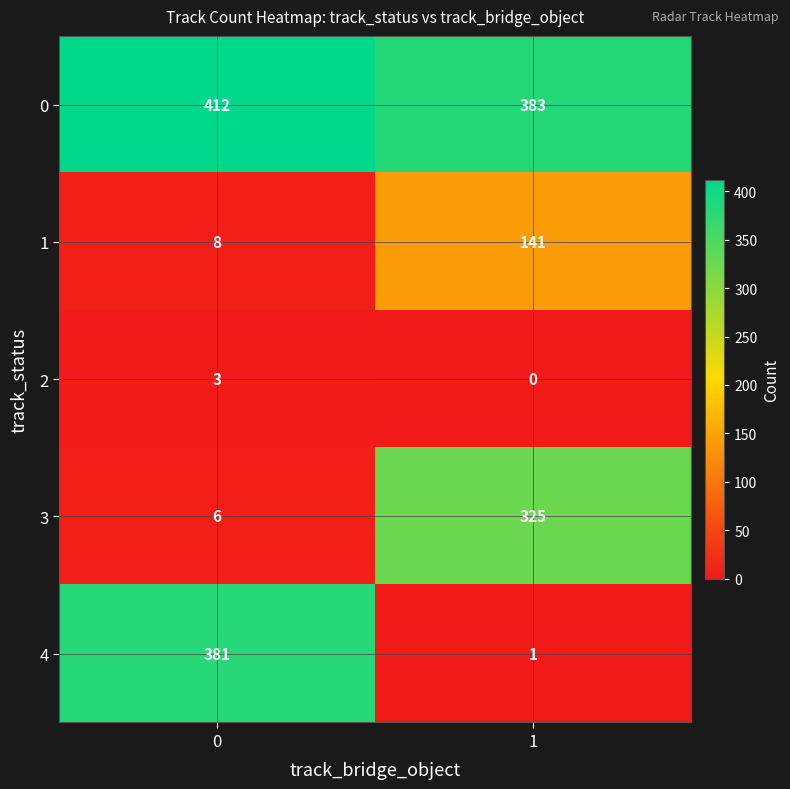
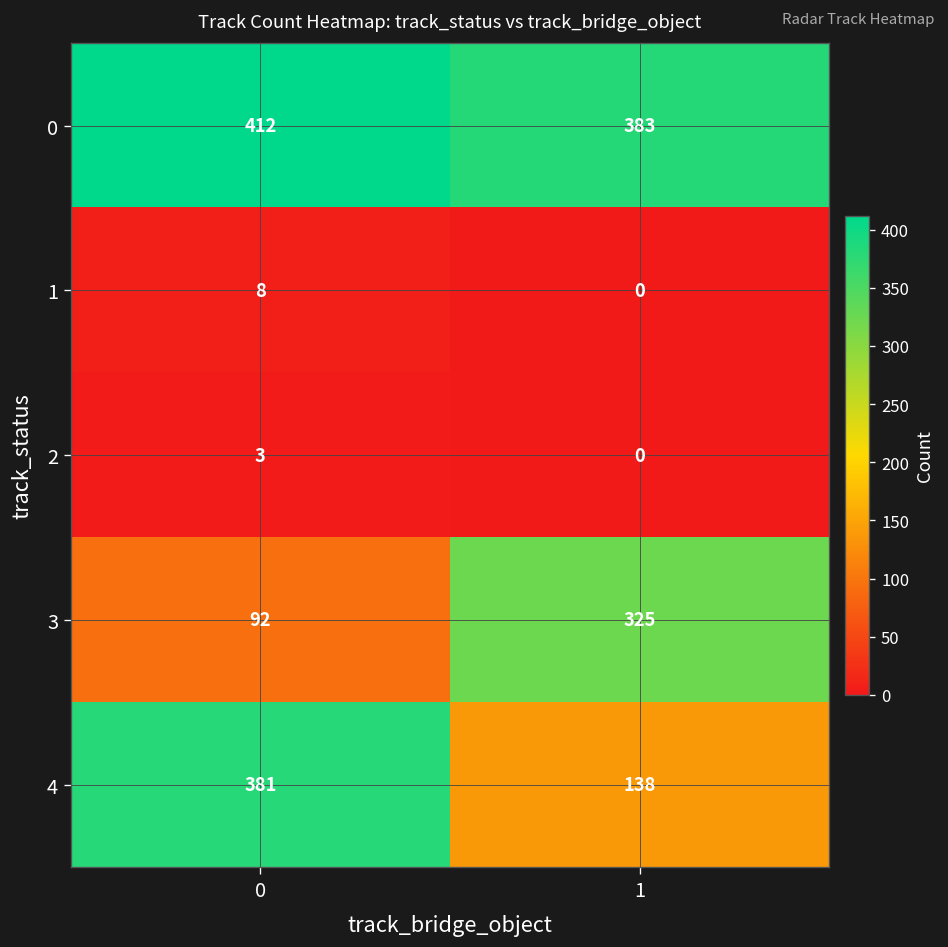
1, 1: 141 -> 0
3, 0: 6 -> 92
4, 1: 1 -> 138
